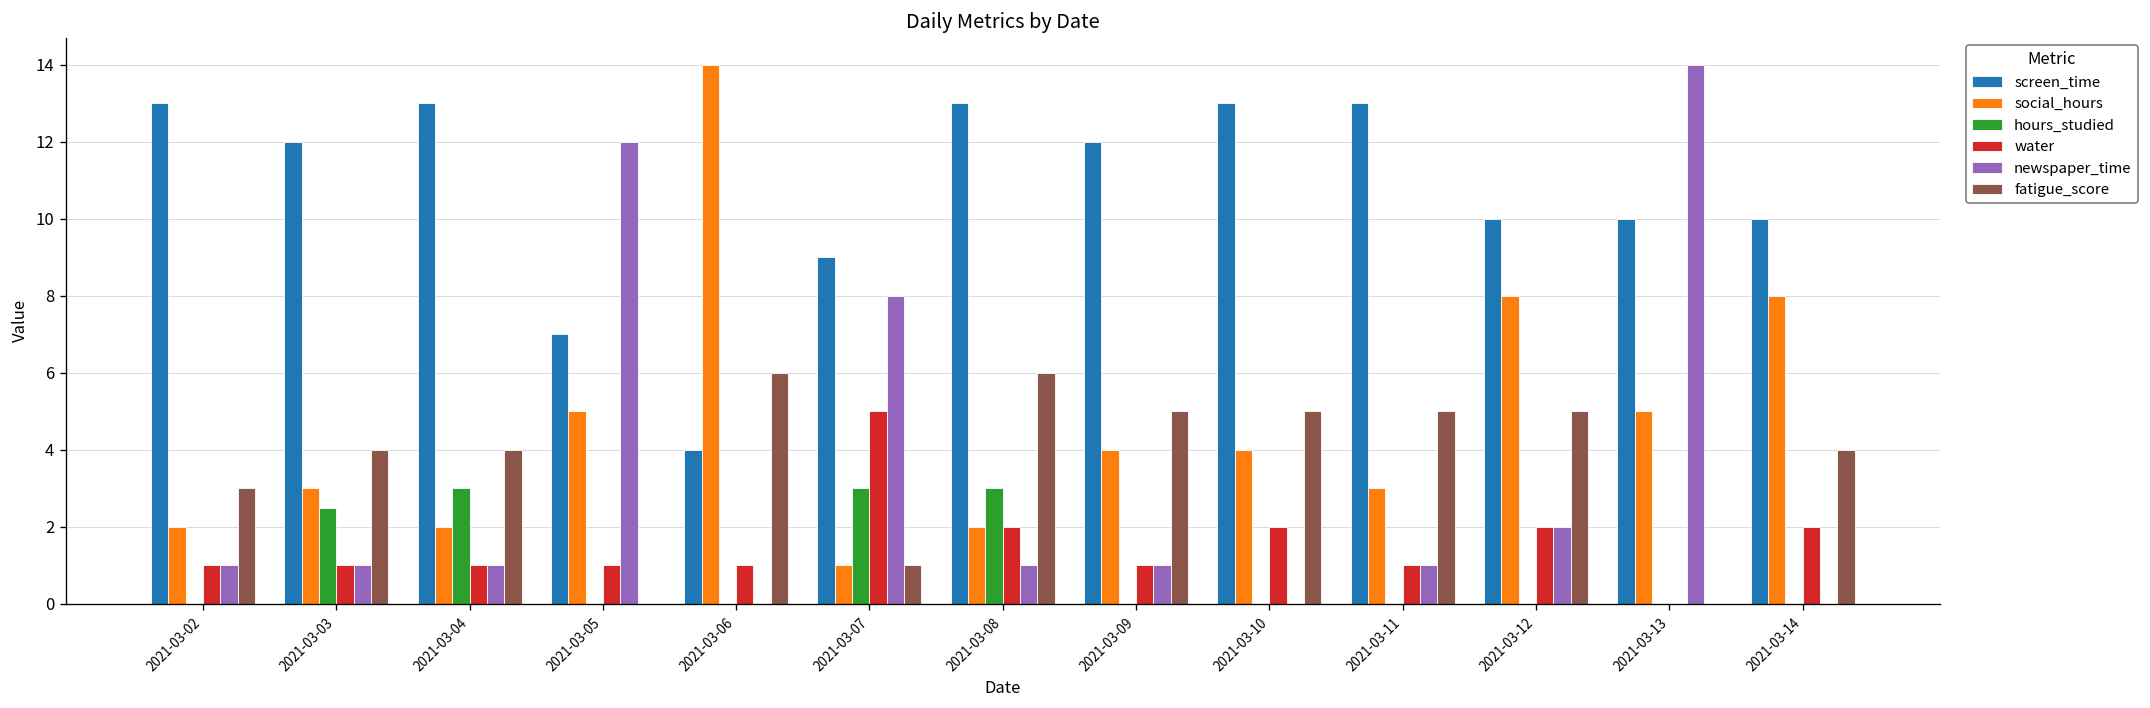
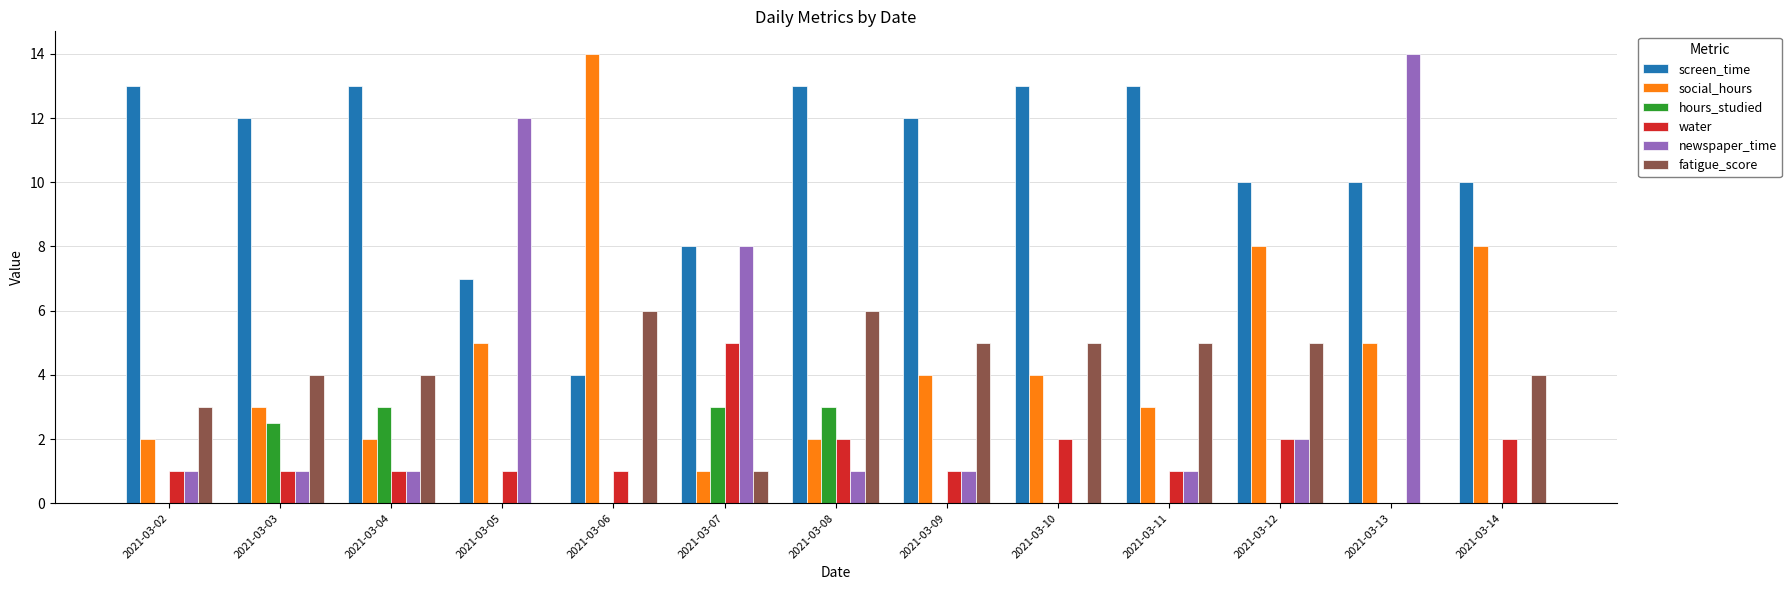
screen_time, 2021-03-07: 9 -> 8
